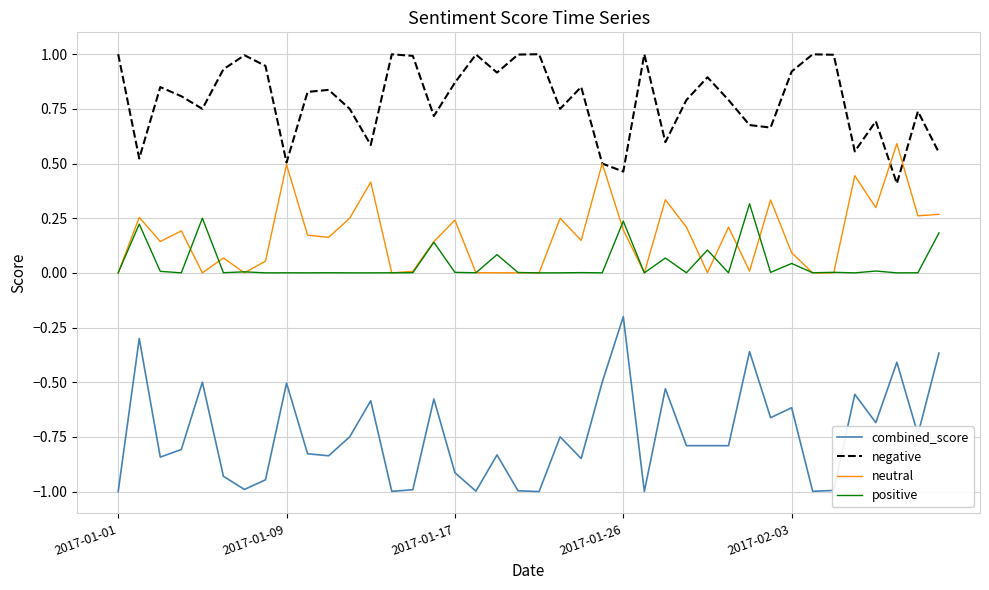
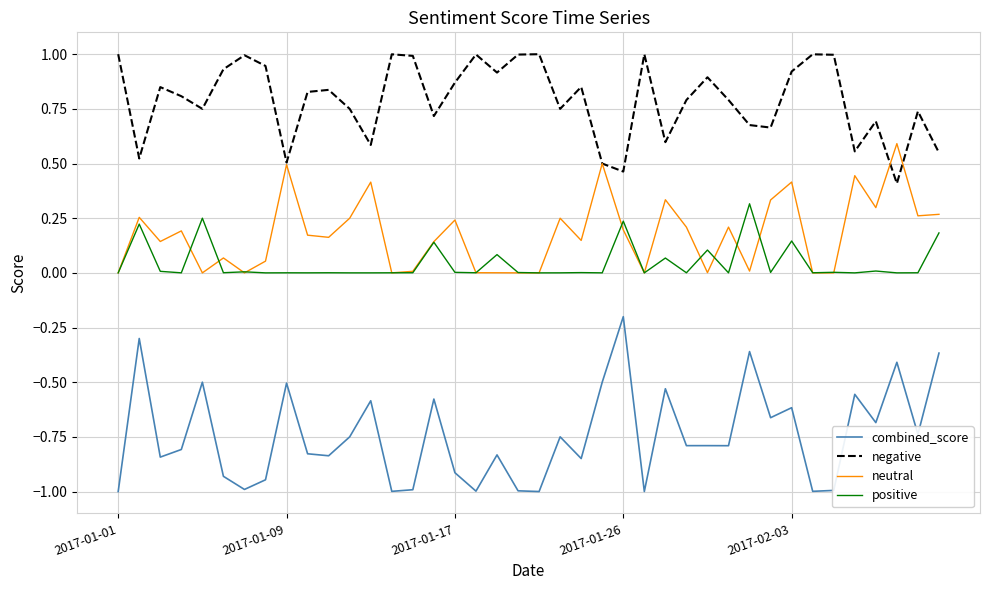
neutral, 2017-02-03: 0.09 -> 0.42
positive, 2017-02-03: 0.04 -> 0.15
